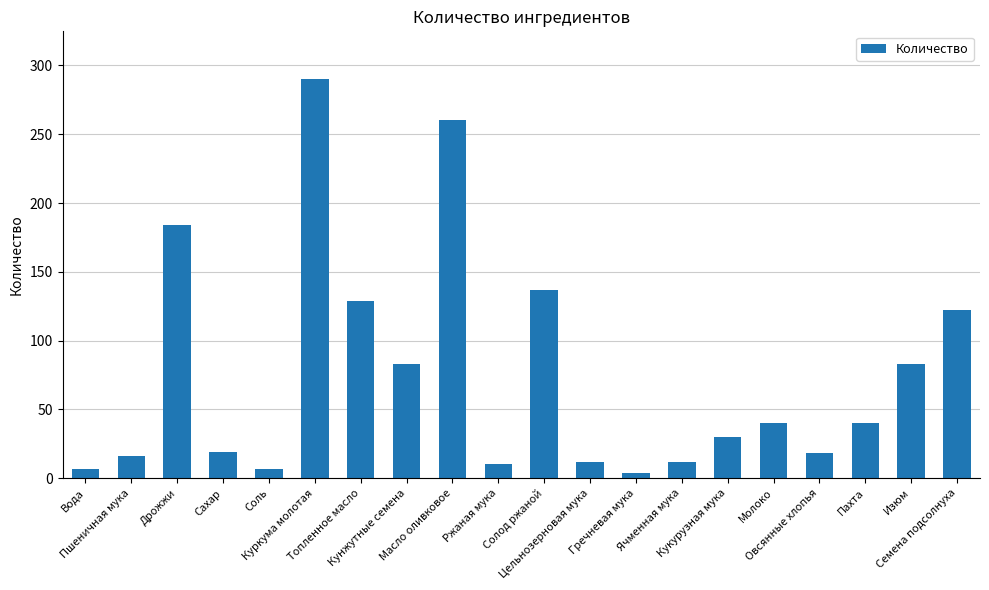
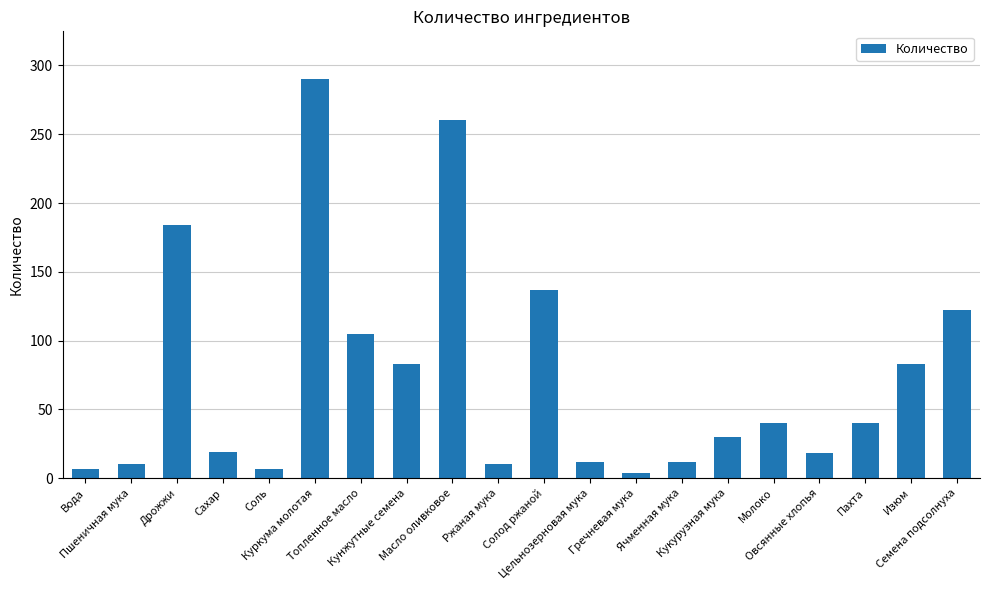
Пшеничная мука: 16 -> 10
Топленное масло: 129 -> 105
